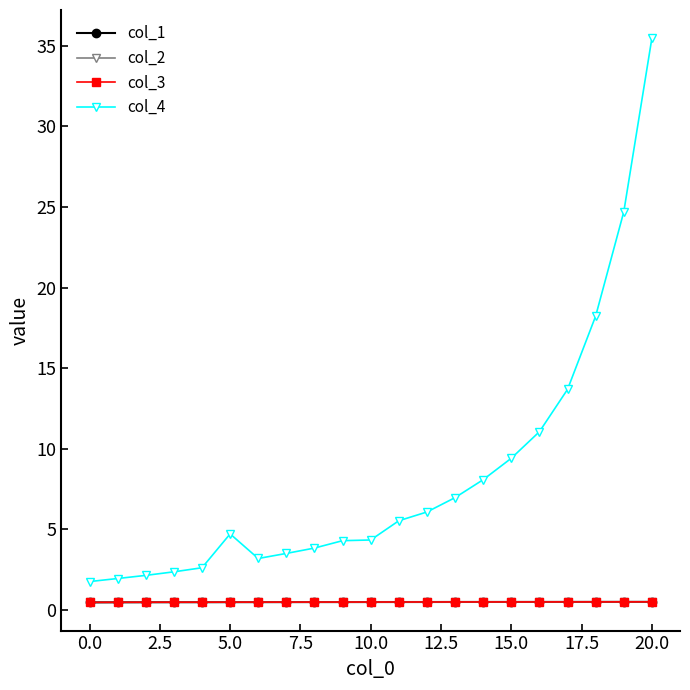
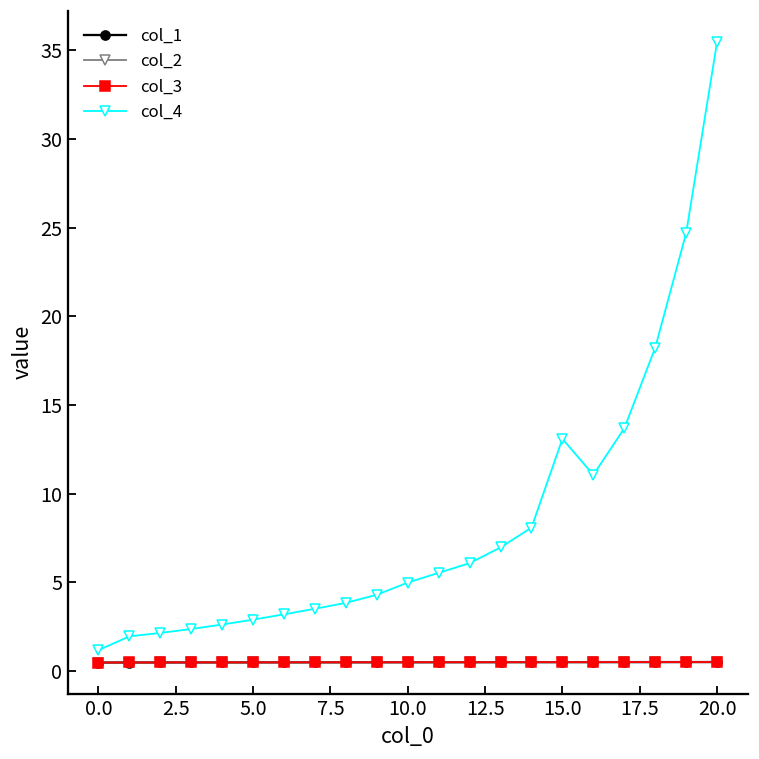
col_4, 0.0: 1.8 -> 1.2
col_4, 5.0: 4.7 -> 2.9
col_4, 10.0: 4.3 -> 5.0
col_4, 15.0: 9.4 -> 13.1
